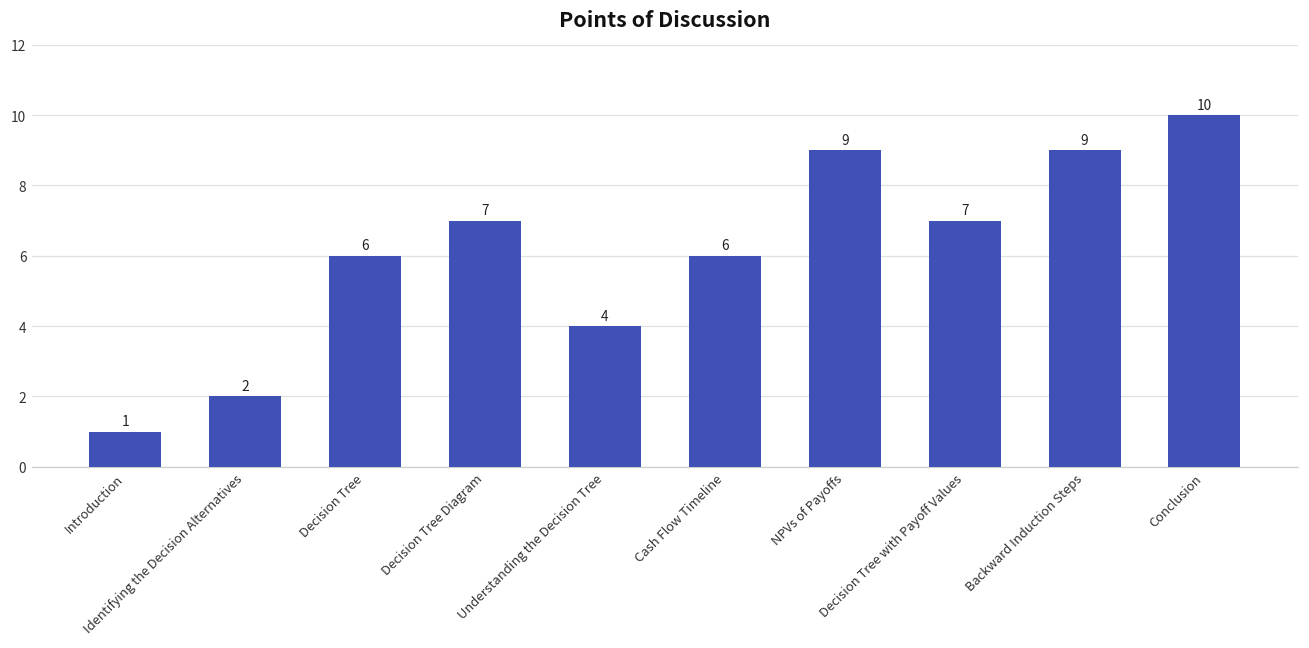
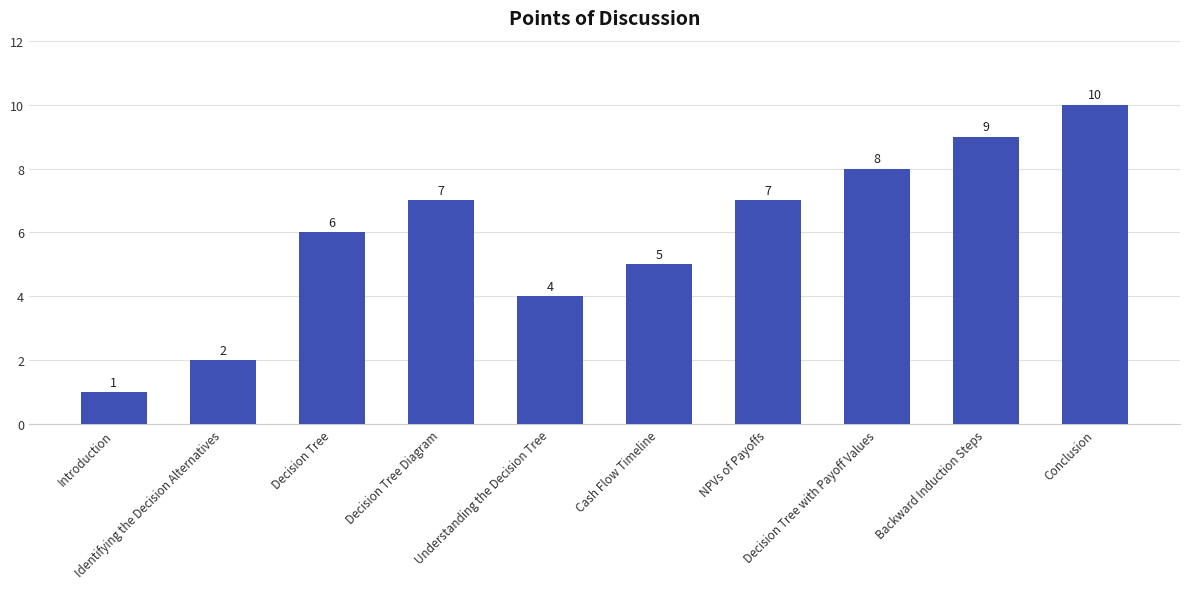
Cash Flow Timeline: 6 -> 5
NPVs of Payoffs: 9 -> 7
Decision Tree with Payoff Values: 7 -> 8
